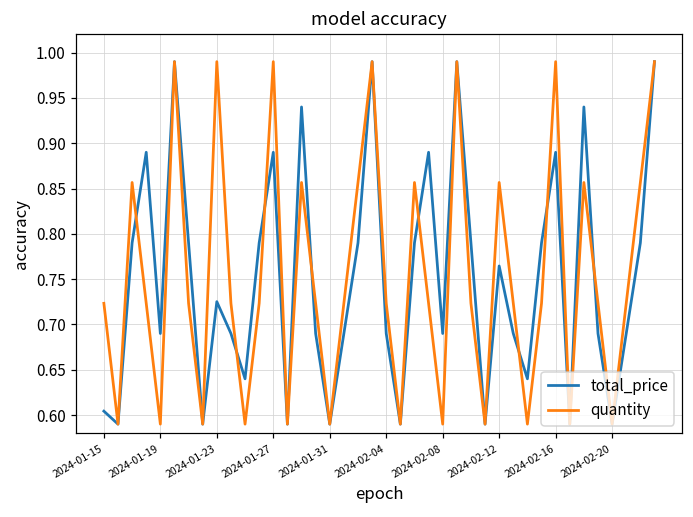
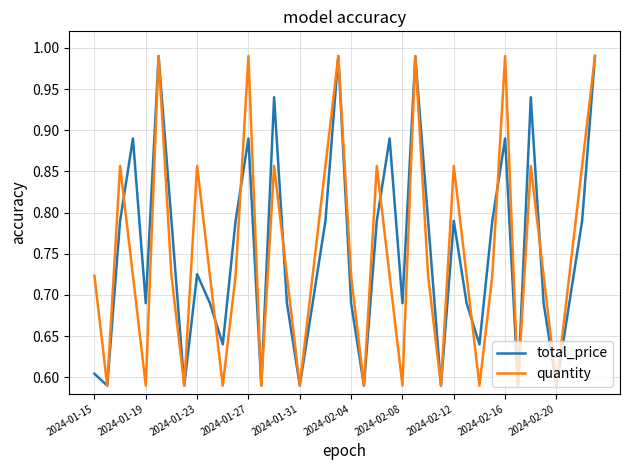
quantity, 2024-01-23: 0.99 -> 0.86
total_price, 2024-02-12: 0.76 -> 0.79
